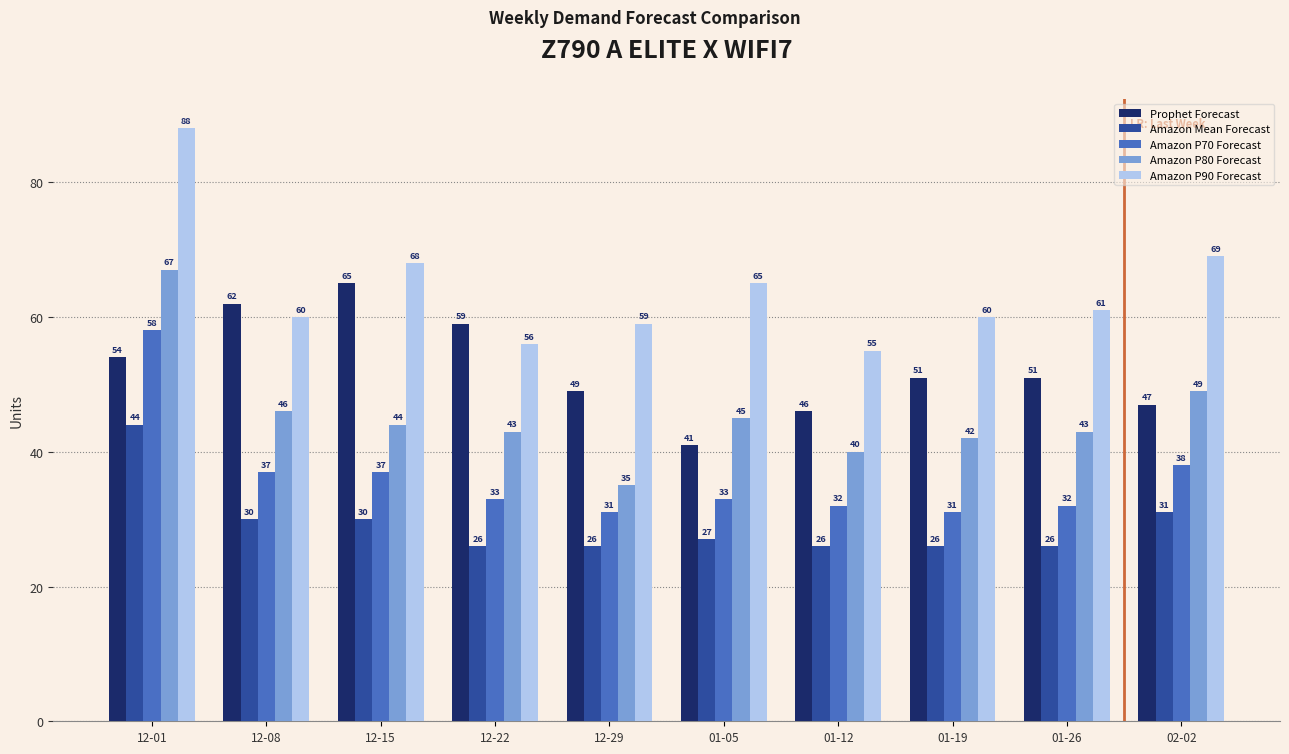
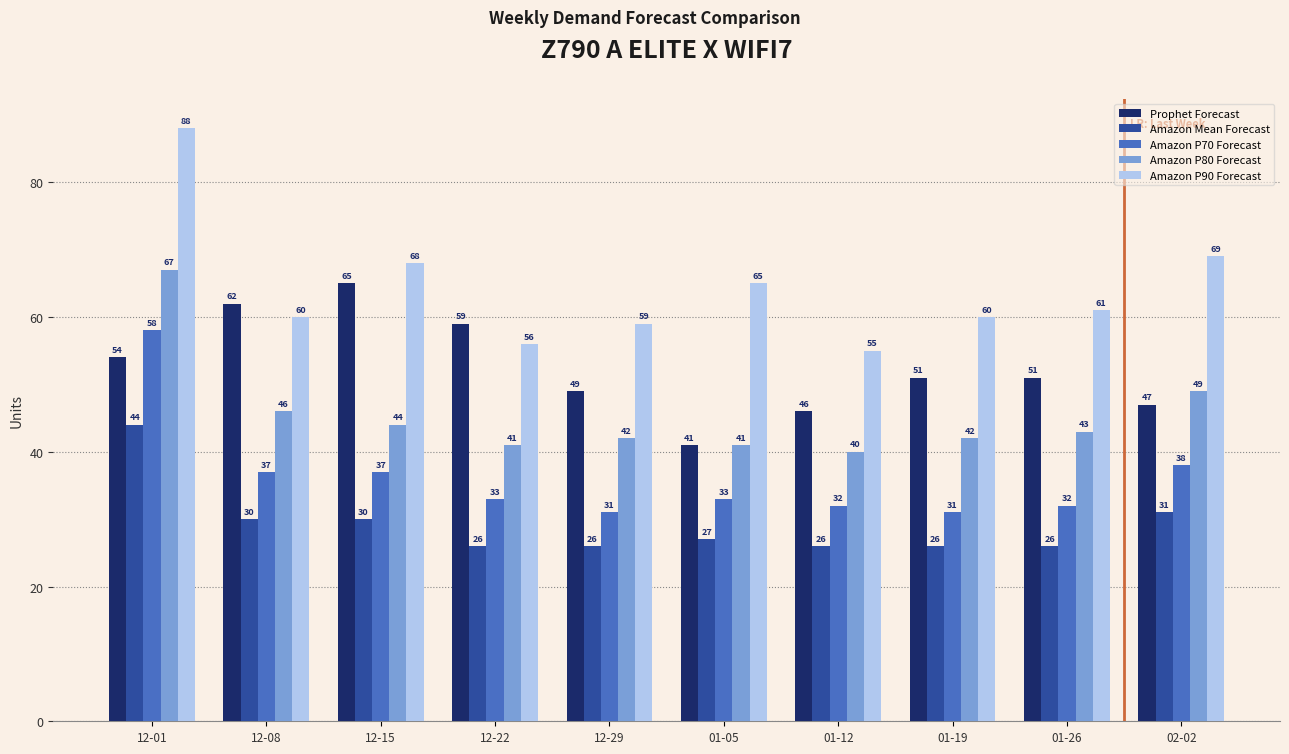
Amazon P80 Forecast, 12-22: 43 -> 41
Amazon P80 Forecast, 12-29: 35 -> 42
Amazon P80 Forecast, 01-05: 45 -> 41
